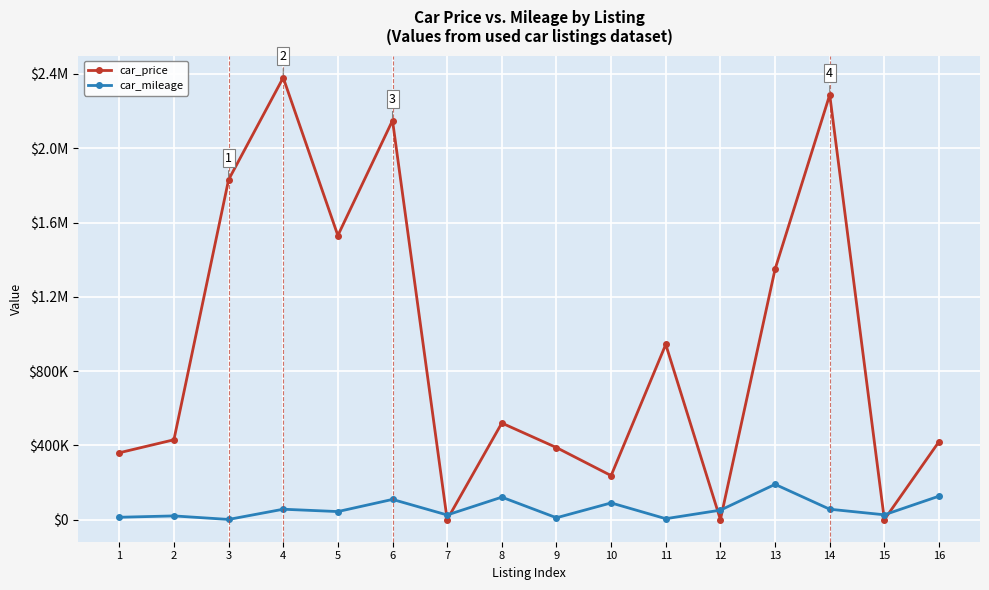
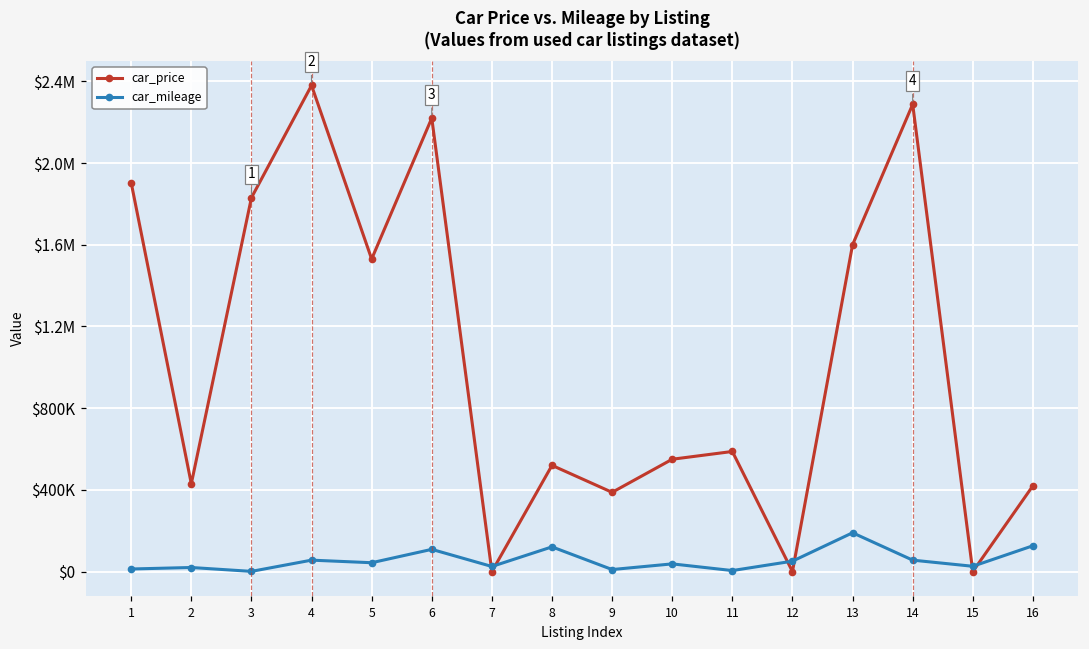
car_price, 1: $360000 -> $1900000
car_price, 6: $2150000 -> $2220000
car_price, 10: $240000 -> $550000
car_mileage, 10: $90000 -> $40000
car_price, 11: $940000 -> $590000
car_price, 13: $1350000 -> $1600000
